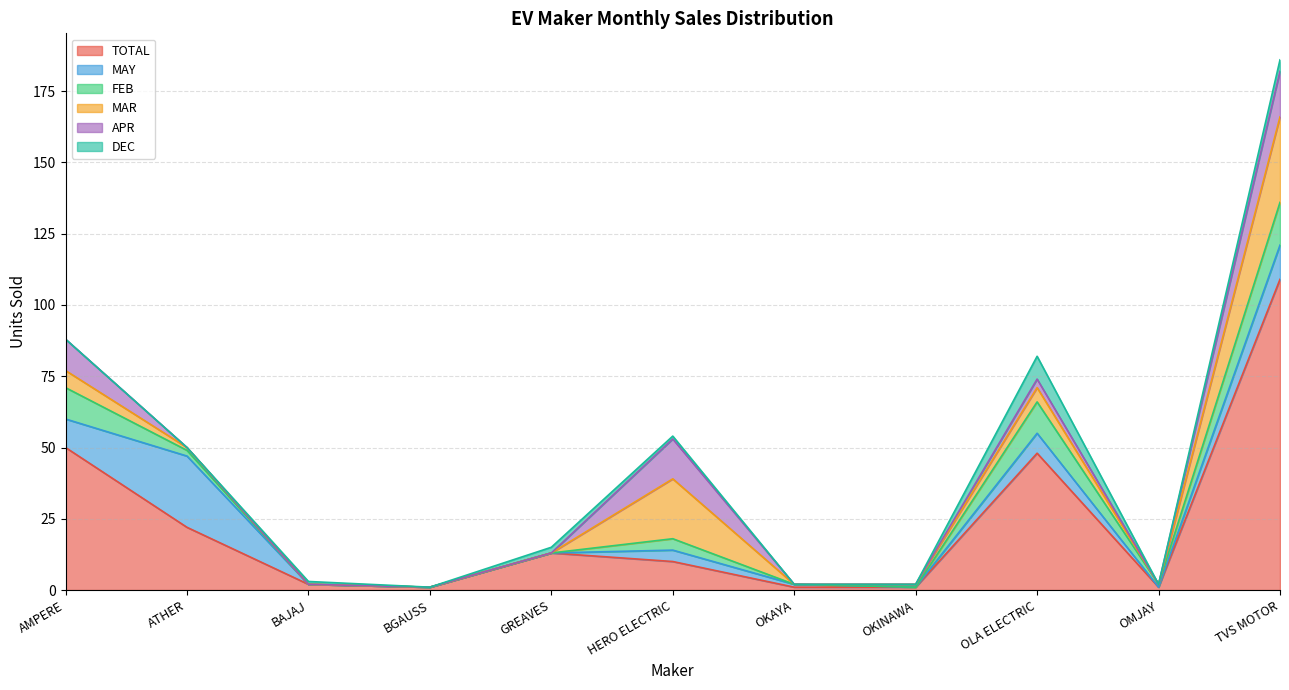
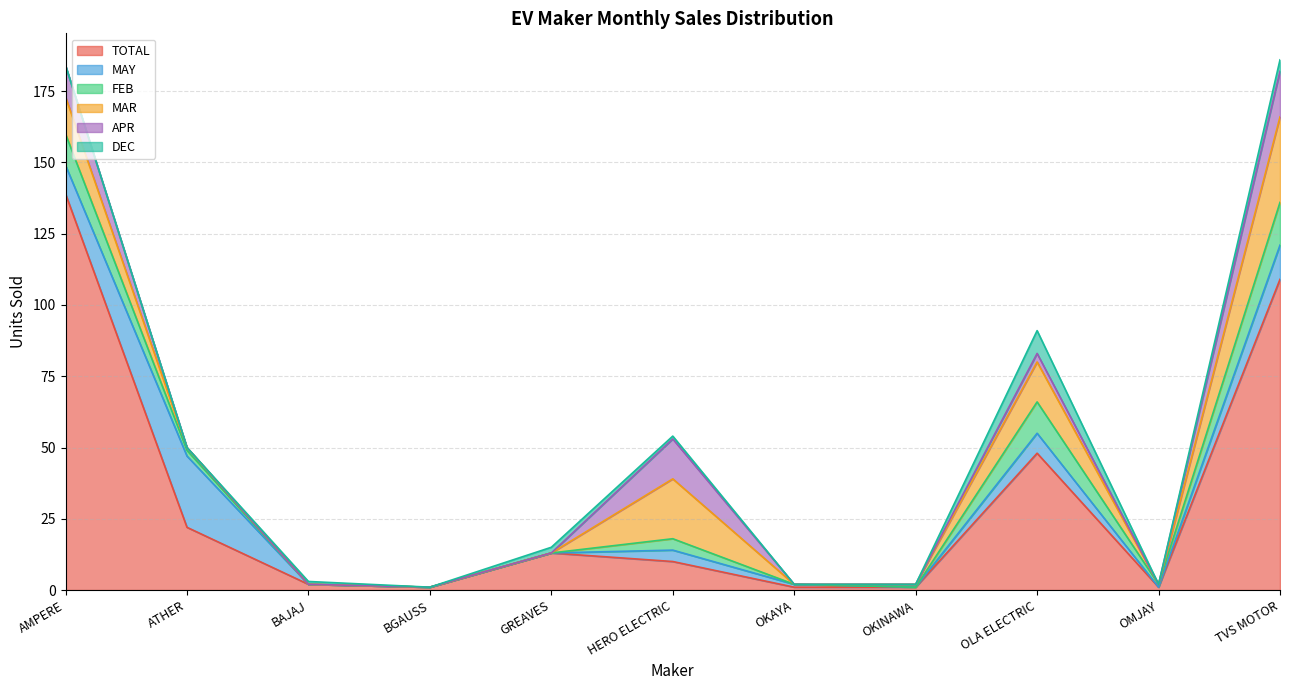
TOTAL, AMPERE: 50 -> 139
MAR, AMPERE: 6 -> 13
MAR, OLA ELECTRIC: 5 -> 14
